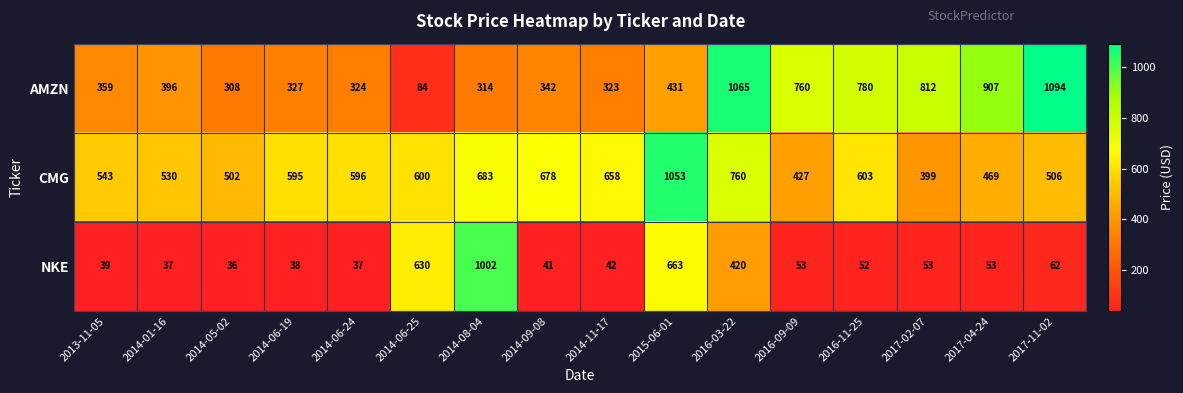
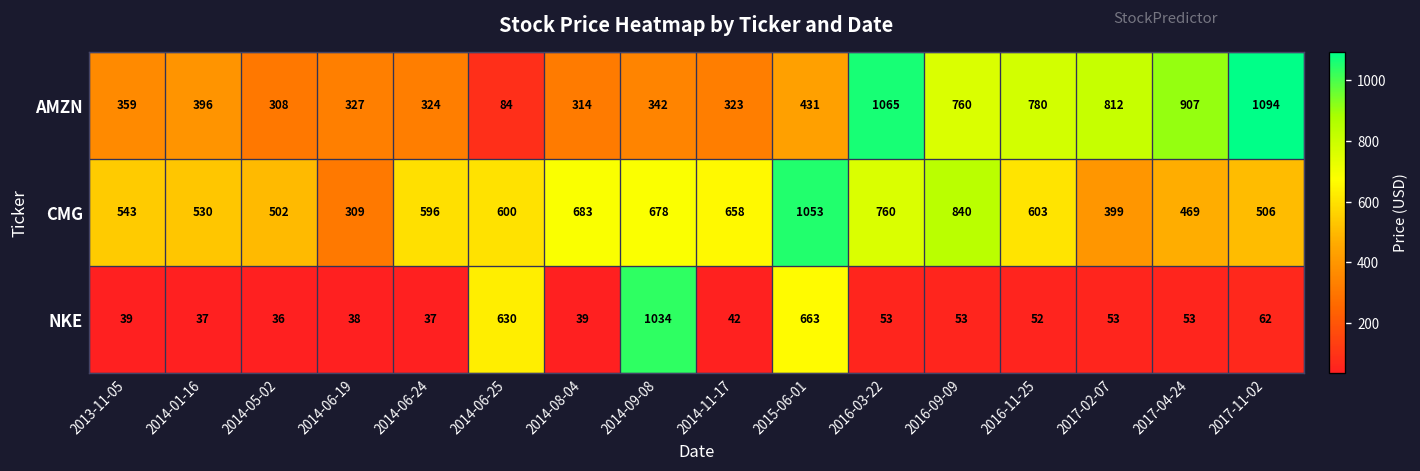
CMG, 2014-06-19: 595 -> 309
CMG, 2016-09-09: 427 -> 840
NKE, 2014-08-04: 1002 -> 39
NKE, 2014-09-08: 41 -> 1034
NKE, 2016-03-22: 420 -> 53
